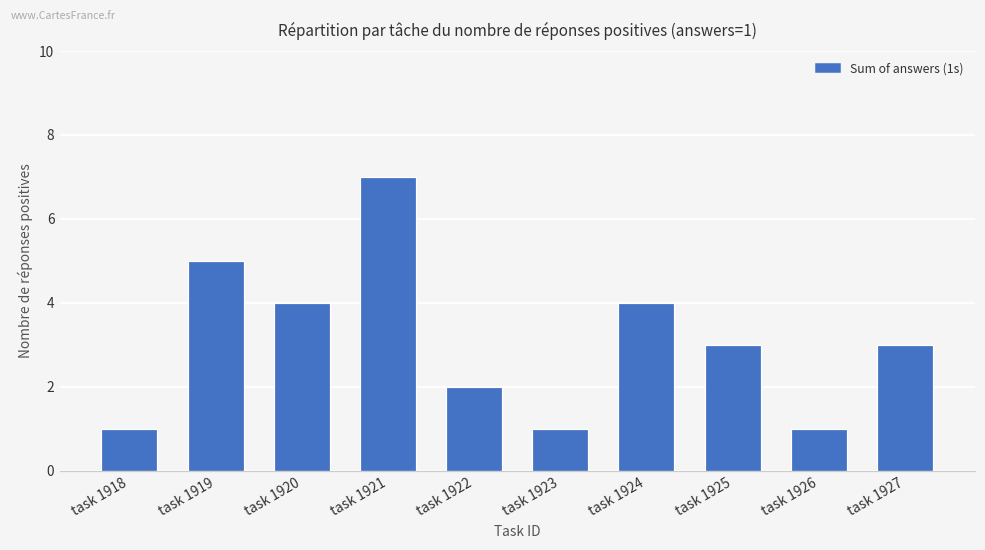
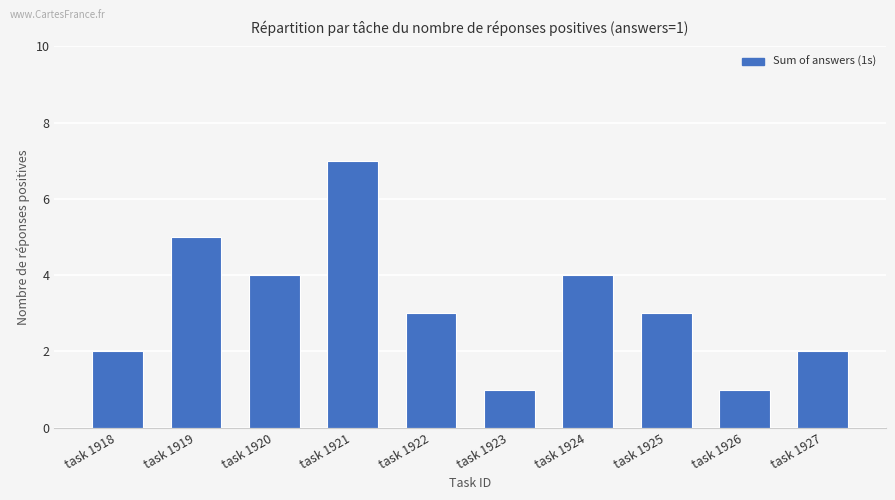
task 1918: 1 -> 2
task 1922: 2 -> 3
task 1927: 3 -> 2
